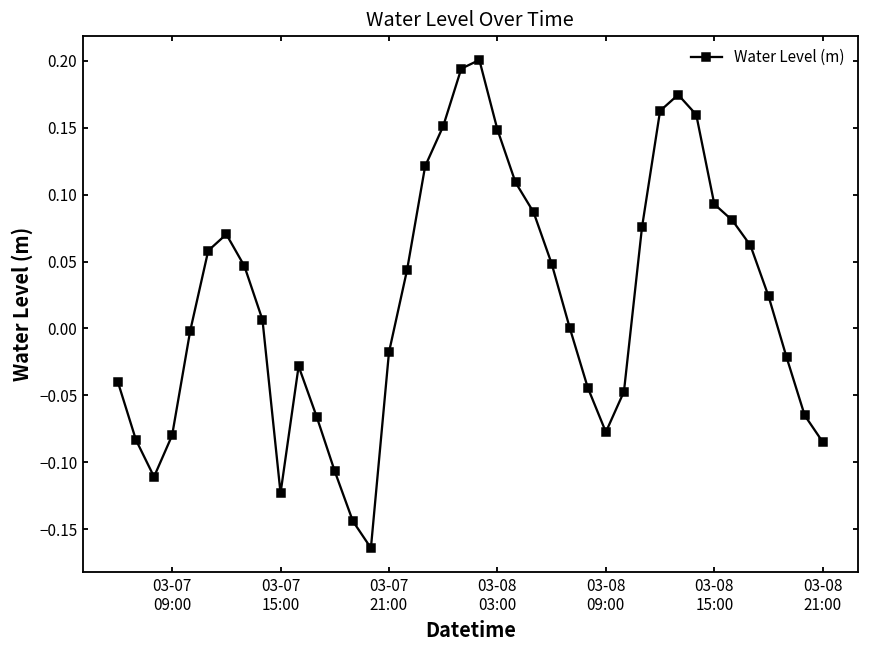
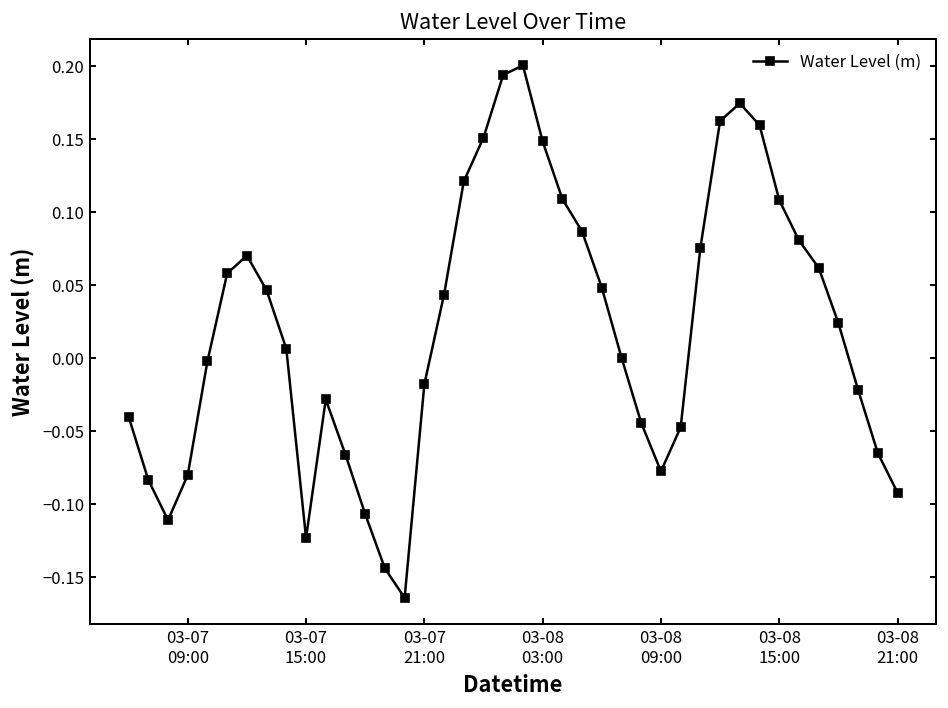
03-08 15:00: 0.093 -> 0.108
03-08 21:00: -0.085 -> -0.092
